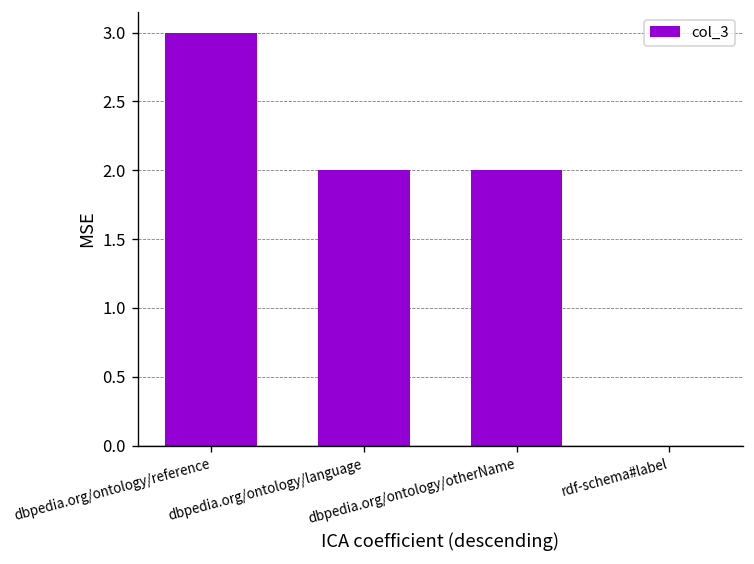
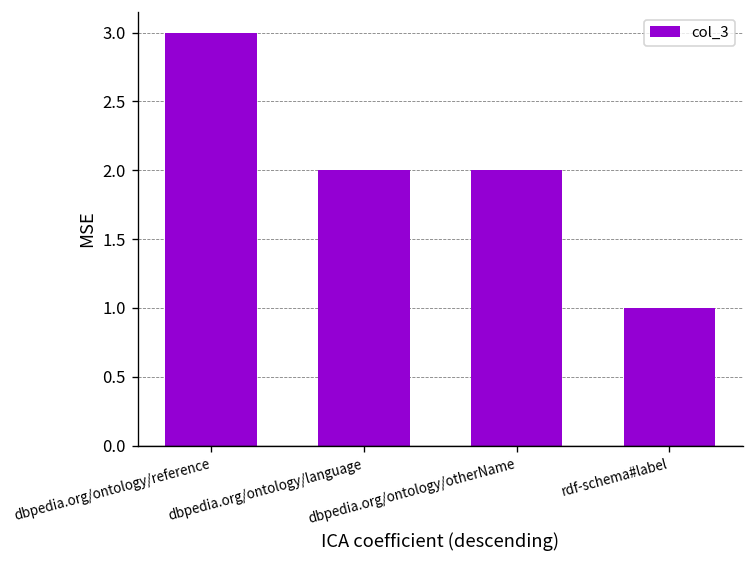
rdf-schema#label: 0 -> 1
